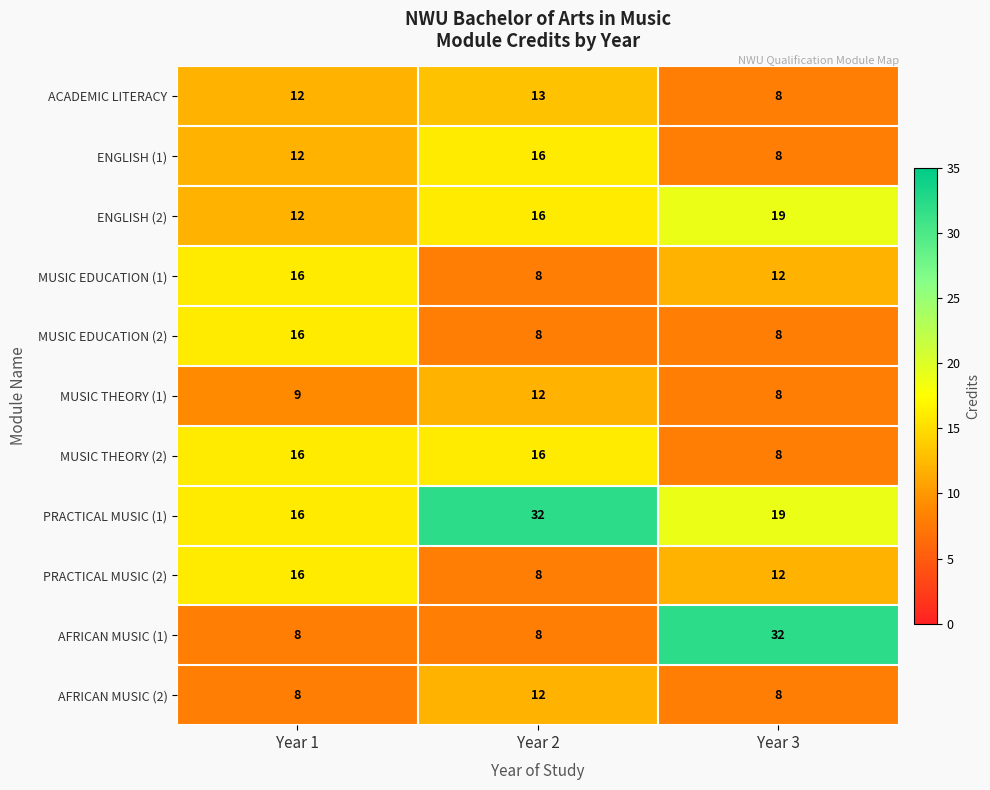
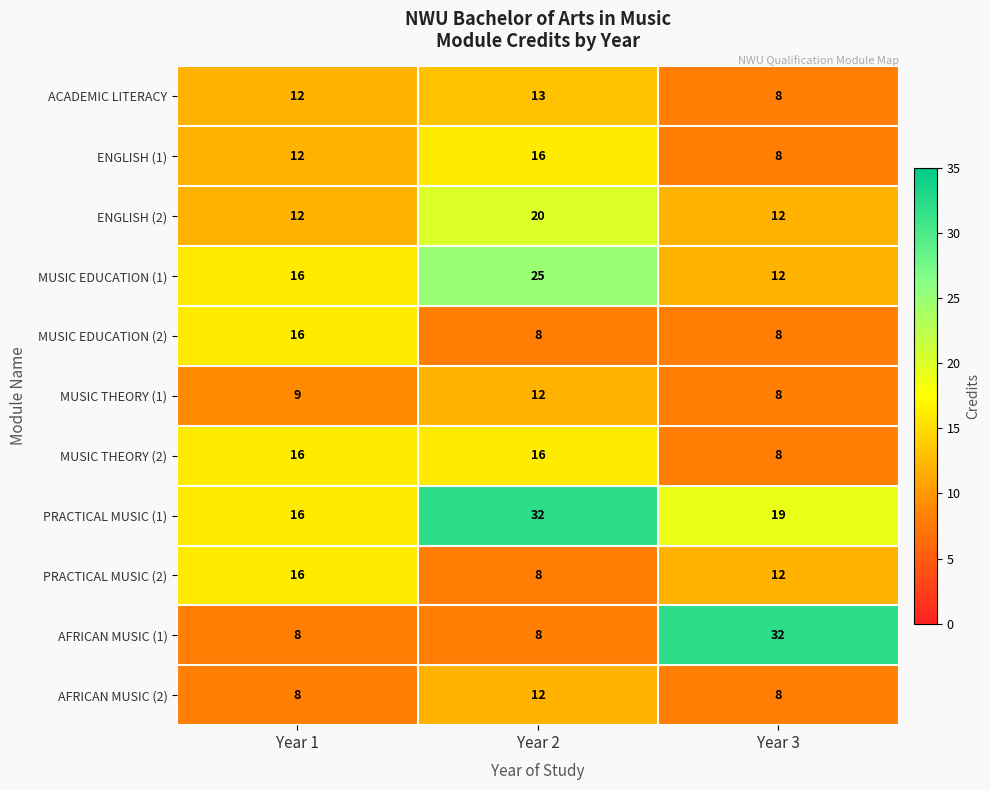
ENGLISH (2), Year 2: 16 -> 20
ENGLISH (2), Year 3: 19 -> 12
MUSIC EDUCATION (1), Year 2: 8 -> 25
